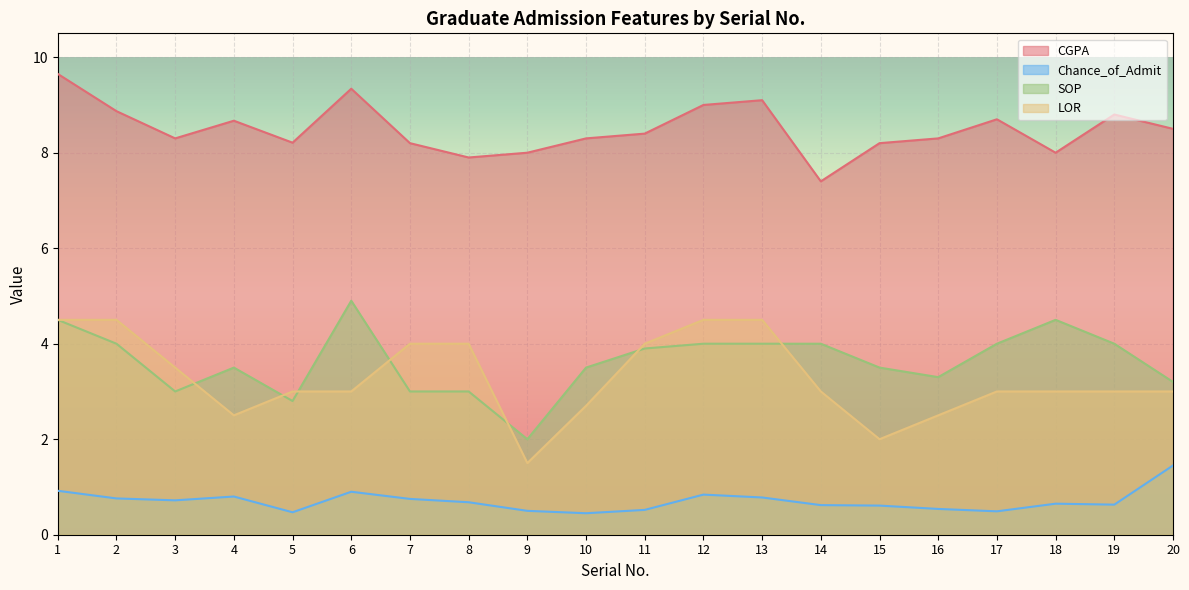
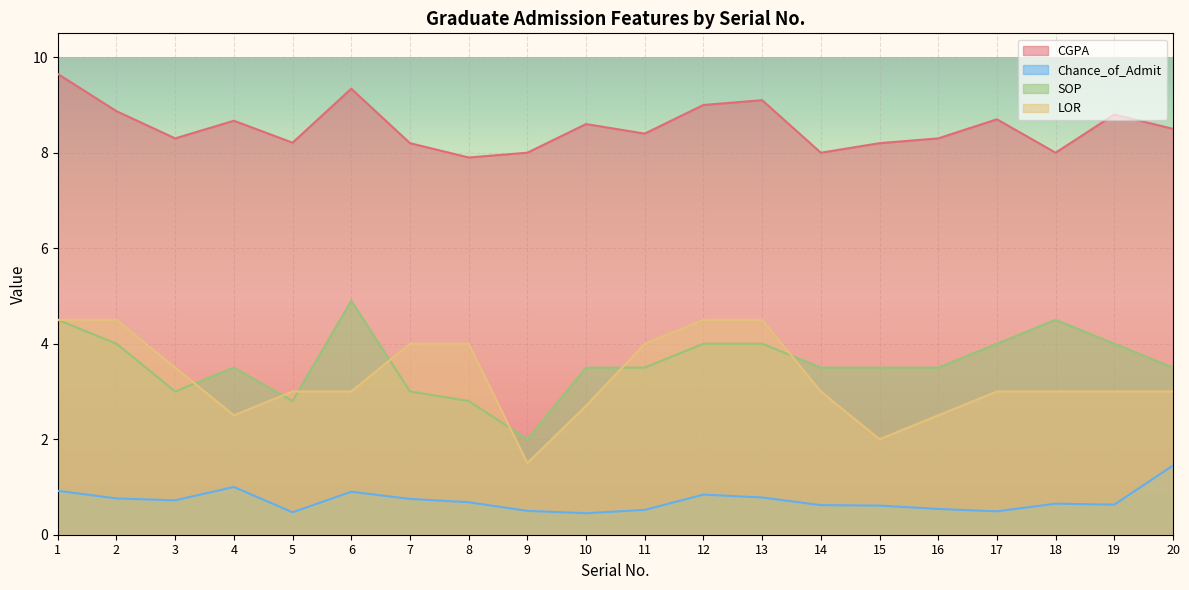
Chance_of_Admit, 4: 0.8 -> 1.0
SOP, 8: 3.0 -> 2.8
CGPA, 10: 8.3 -> 8.6
SOP, 11: 3.9 -> 3.5
CGPA, 14: 7.4 -> 8.0
SOP, 14: 4.0 -> 3.5
SOP, 16: 3.3 -> 3.5
SOP, 20: 3.2 -> 3.5
